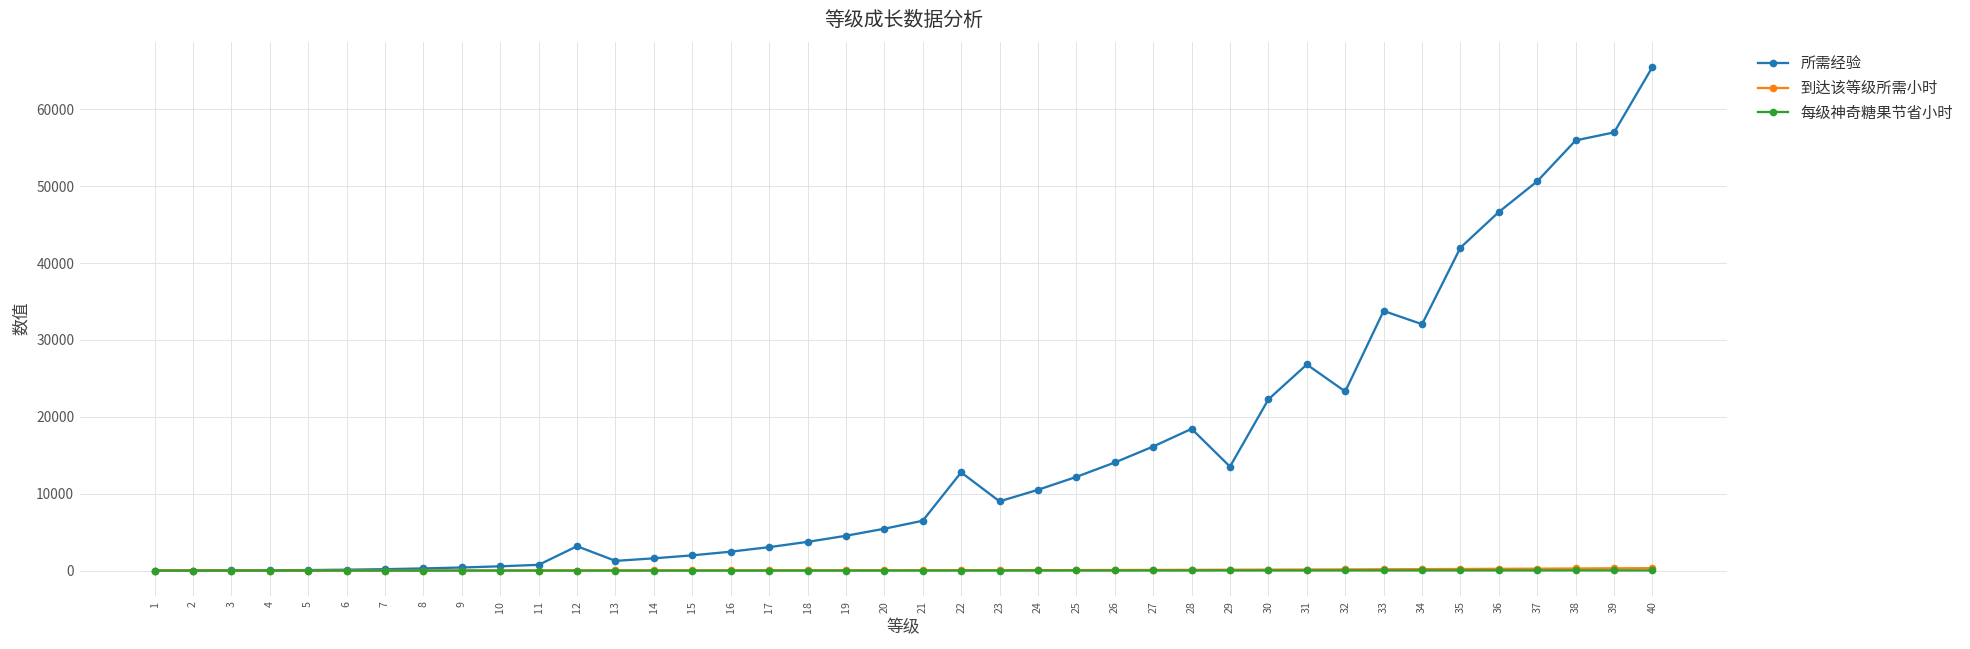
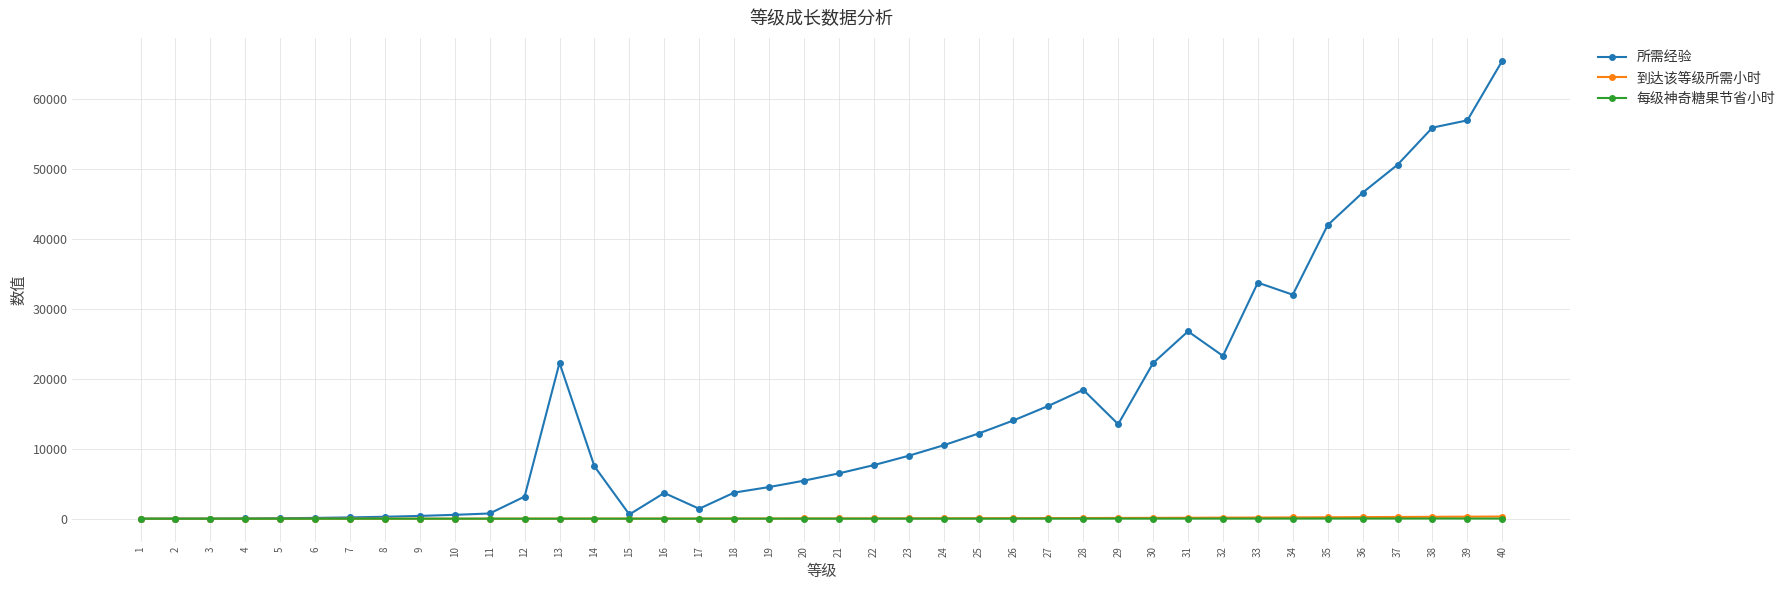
所需经验, 13: 1000 -> 22000
所需经验, 14: 2000 -> 7000
所需经验, 15: 2000 -> 1000
所需经验, 16: 2000 -> 4000
所需经验, 17: 3000 -> 1000
所需经验, 22: 13000 -> 8000
